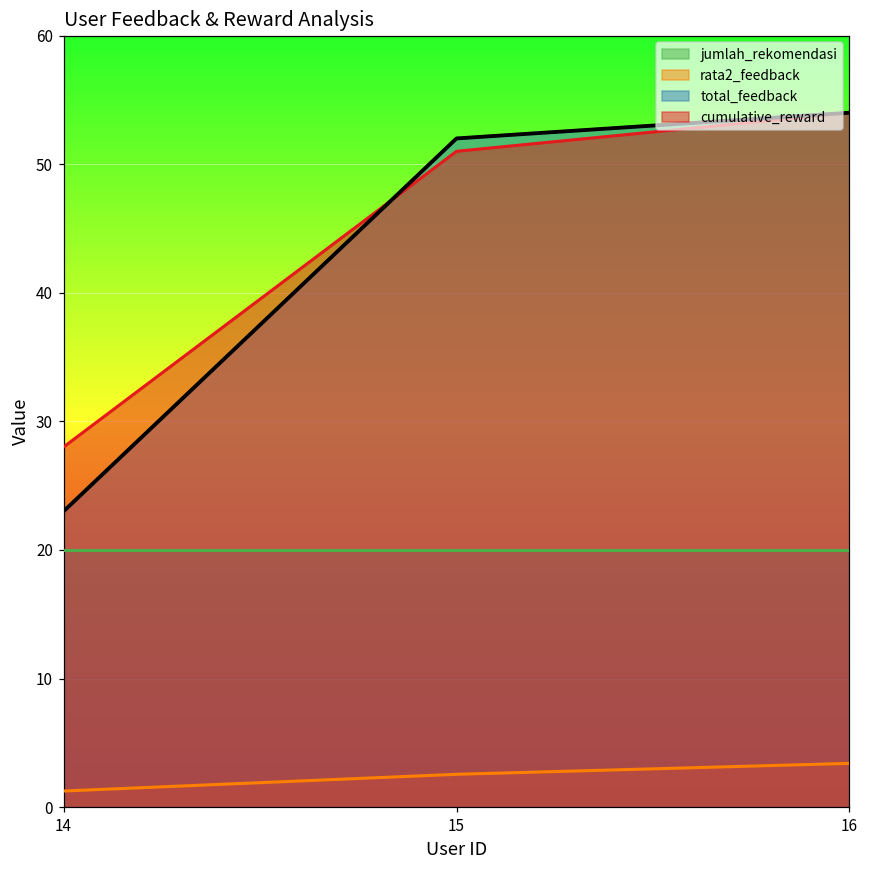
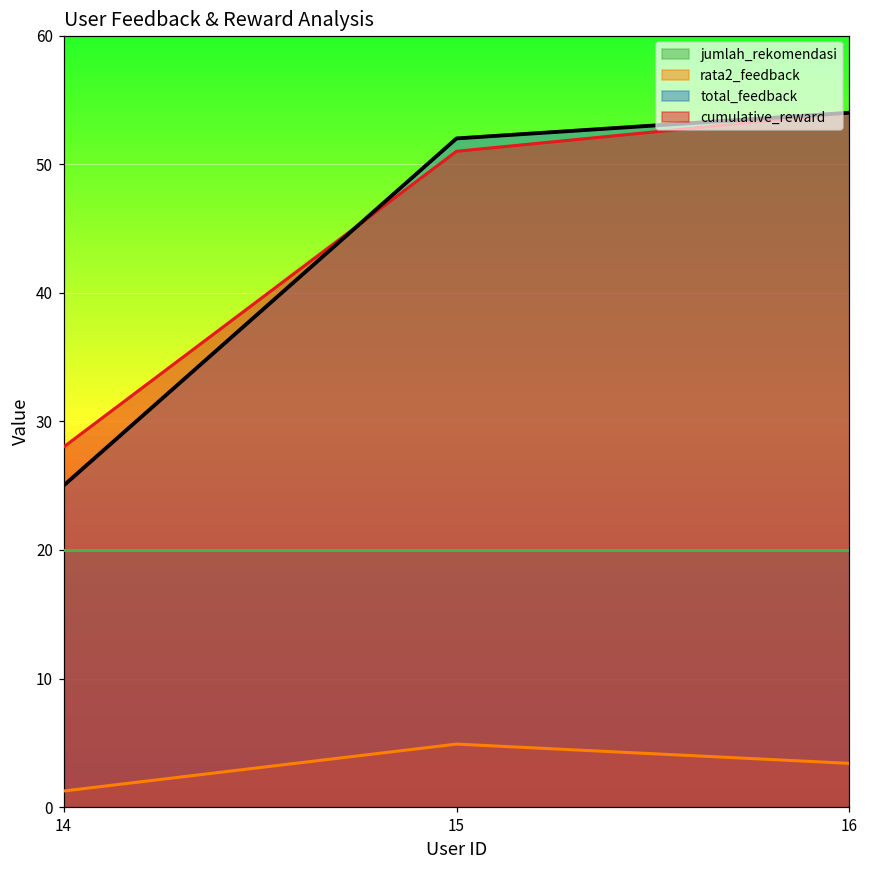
total_feedback, 14: 23 -> 25
rata2_feedback, 15: 2.6 -> 4.9
